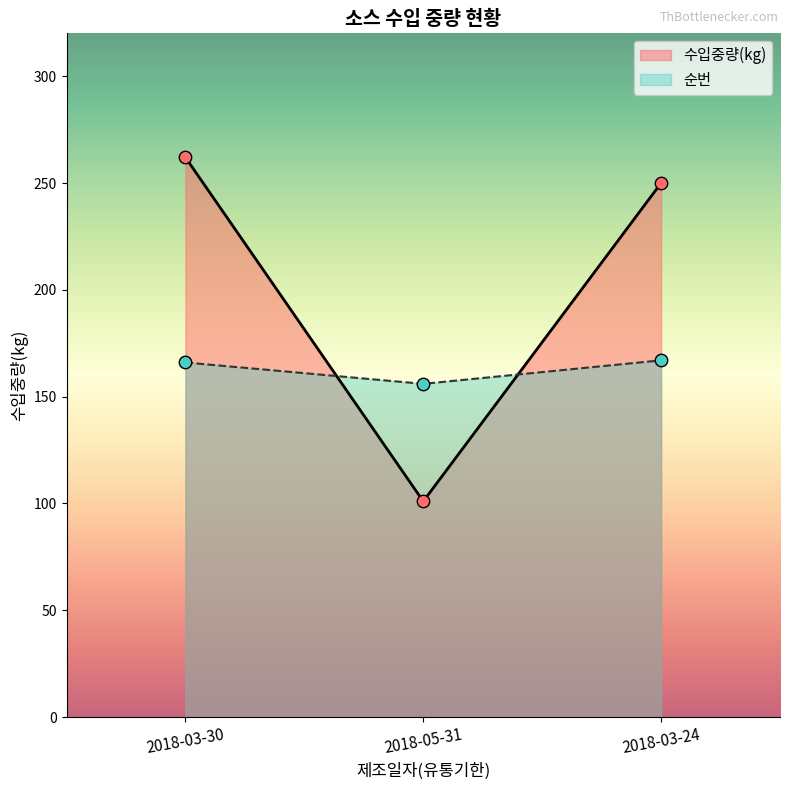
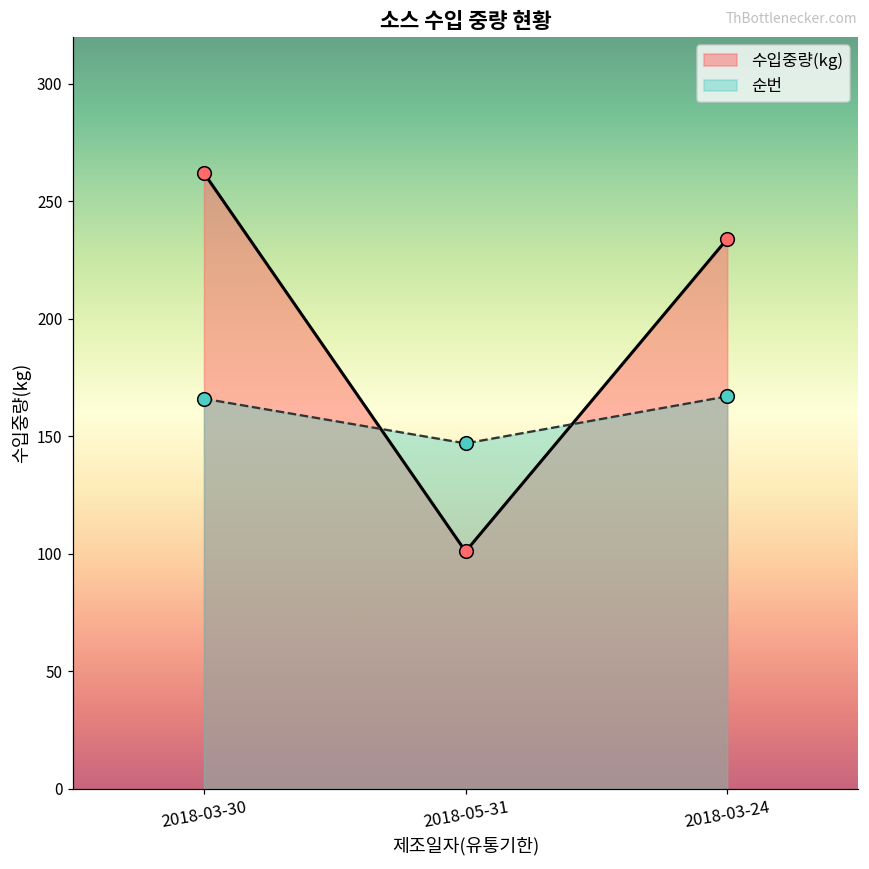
순번, 2018-05-31: 156 -> 147
수입중량(kg), 2018-03-24: 250 -> 234
